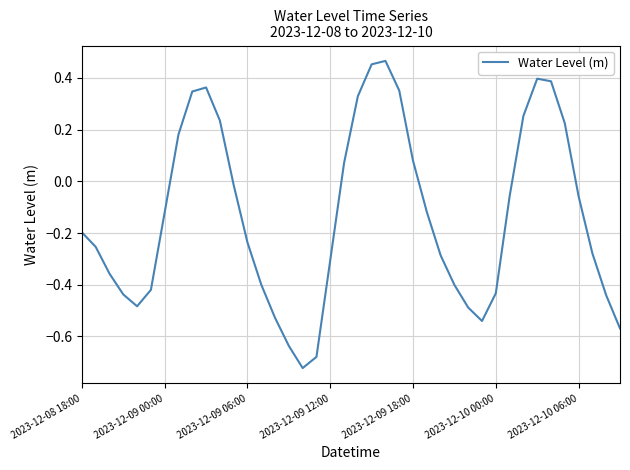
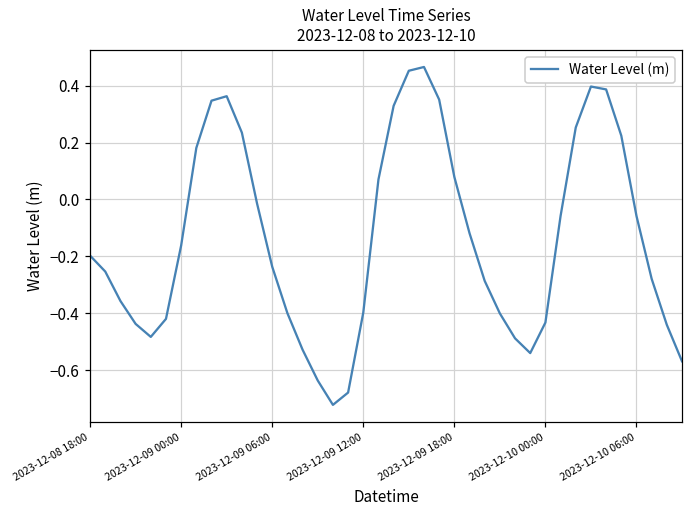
2023-12-09 00:00: -0.12 -> -0.16
2023-12-09 12:00: -0.30 -> -0.40
